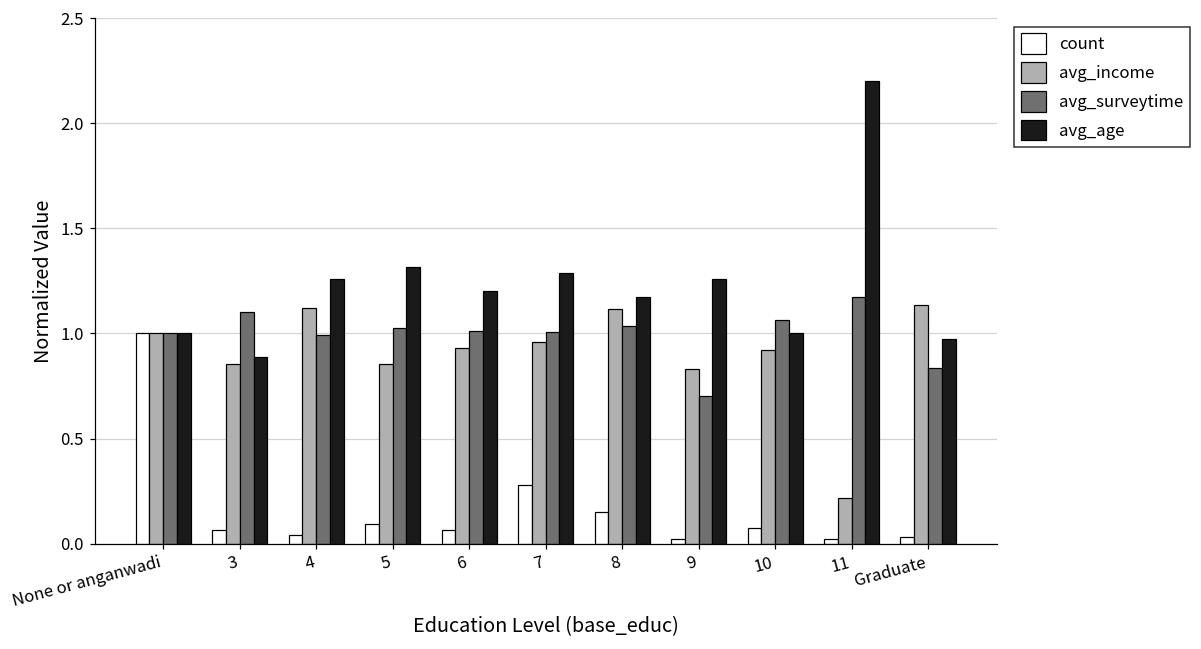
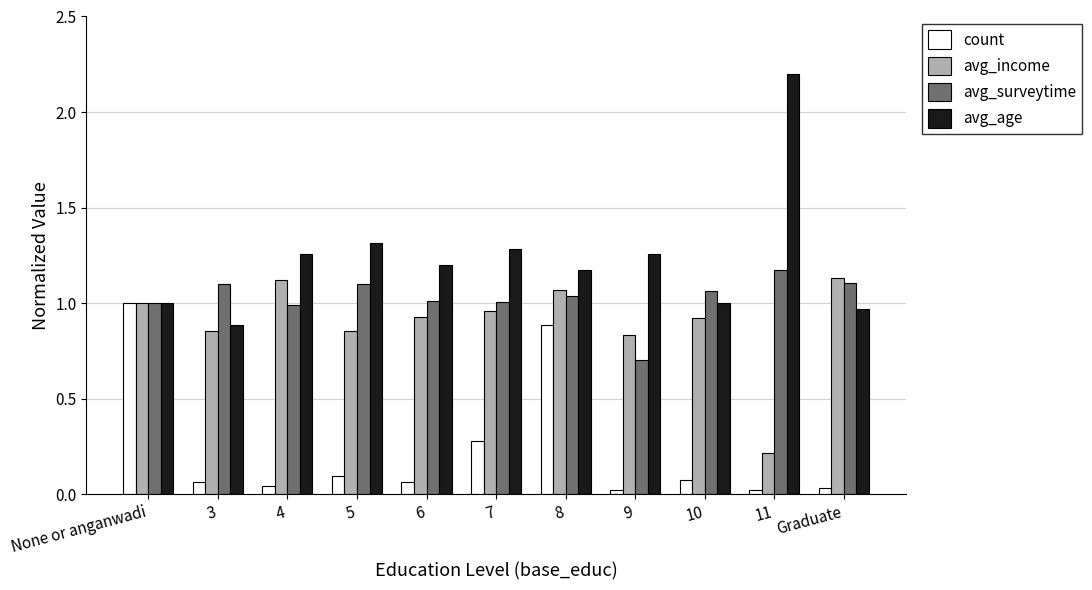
avg_surveytime, 5: 1.02 -> 1.10
count, 8: 0.15 -> 0.88
avg_income, 8: 1.12 -> 1.07
avg_surveytime, Graduate: 0.84 -> 1.11
